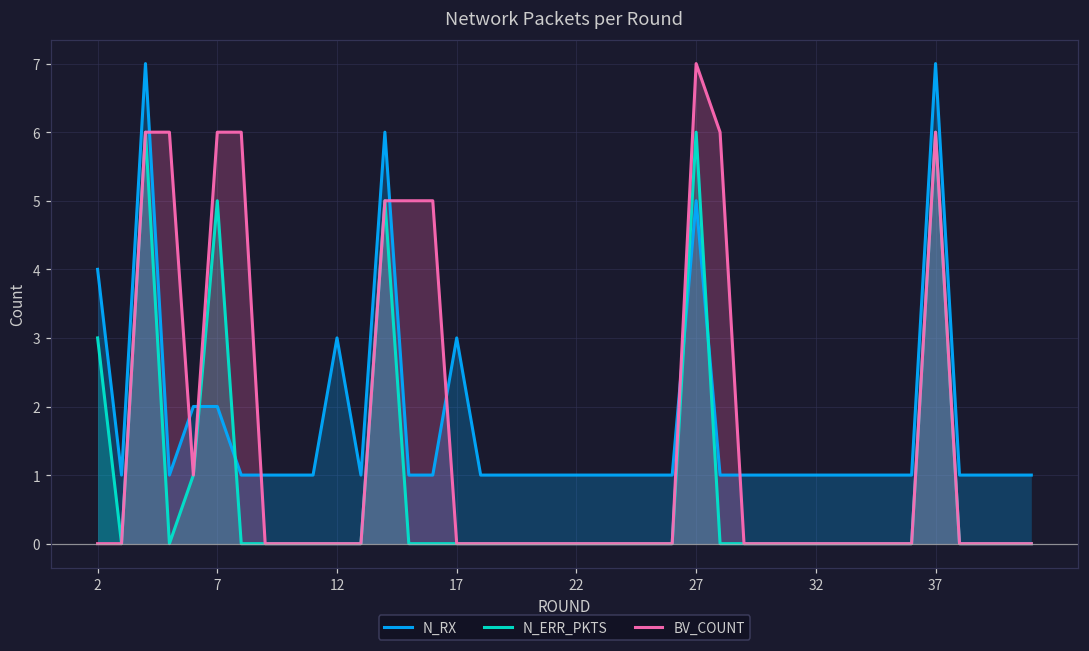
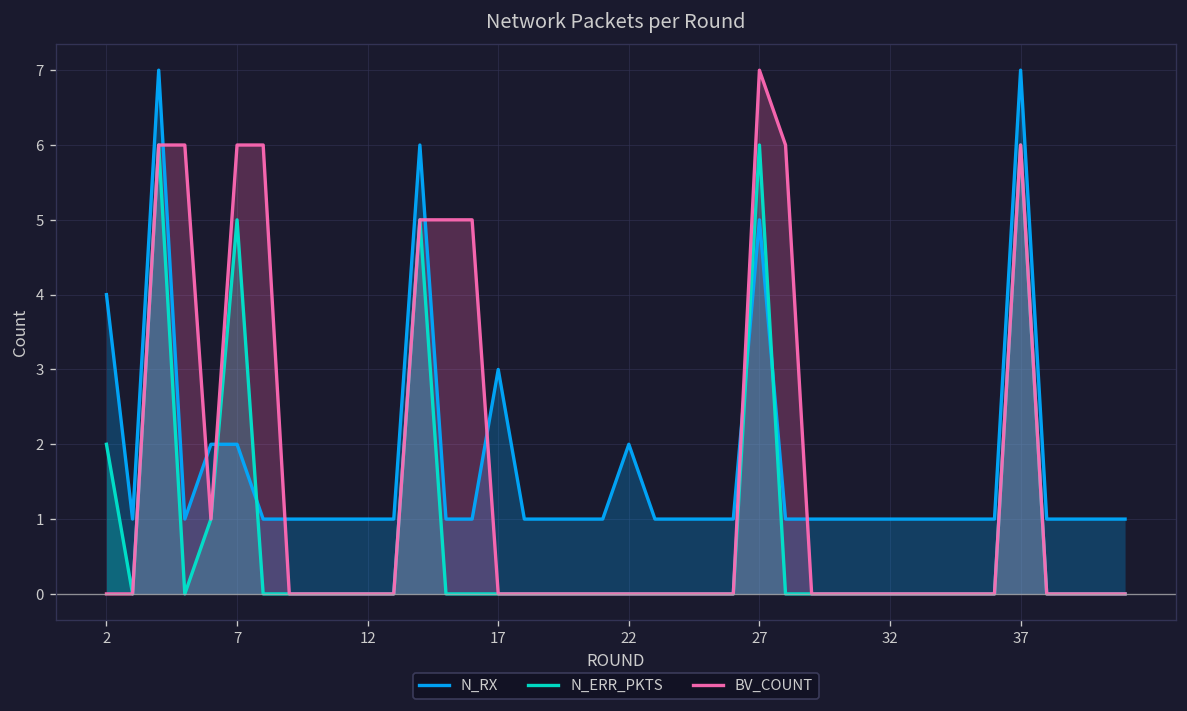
N_ERR_PKTS, 2: 3 -> 2
N_RX, 12: 3 -> 1
N_RX, 22: 1 -> 2
